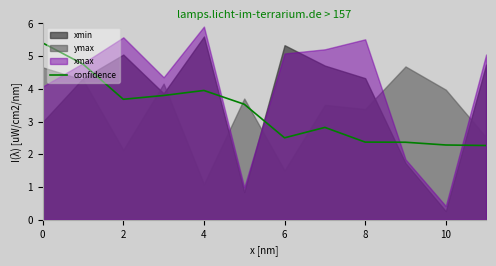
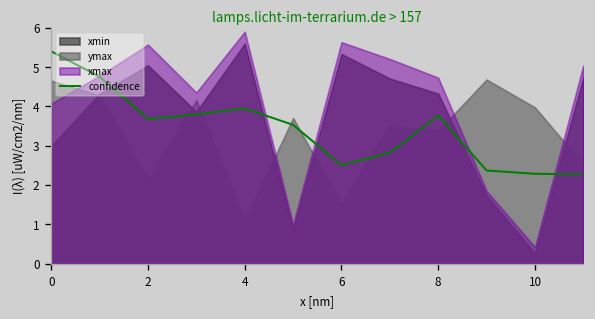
xmax, 6: 5.1 -> 5.6
confidence, 8: 2.4 -> 3.8
xmax, 8: 5.5 -> 4.7
